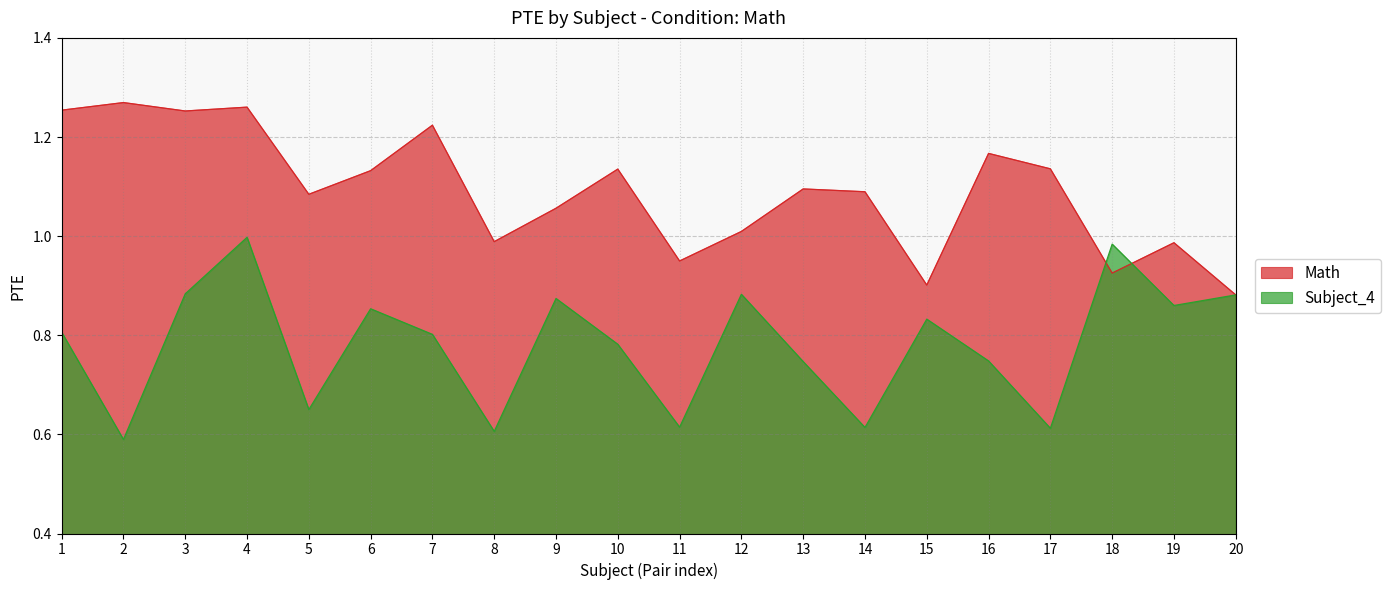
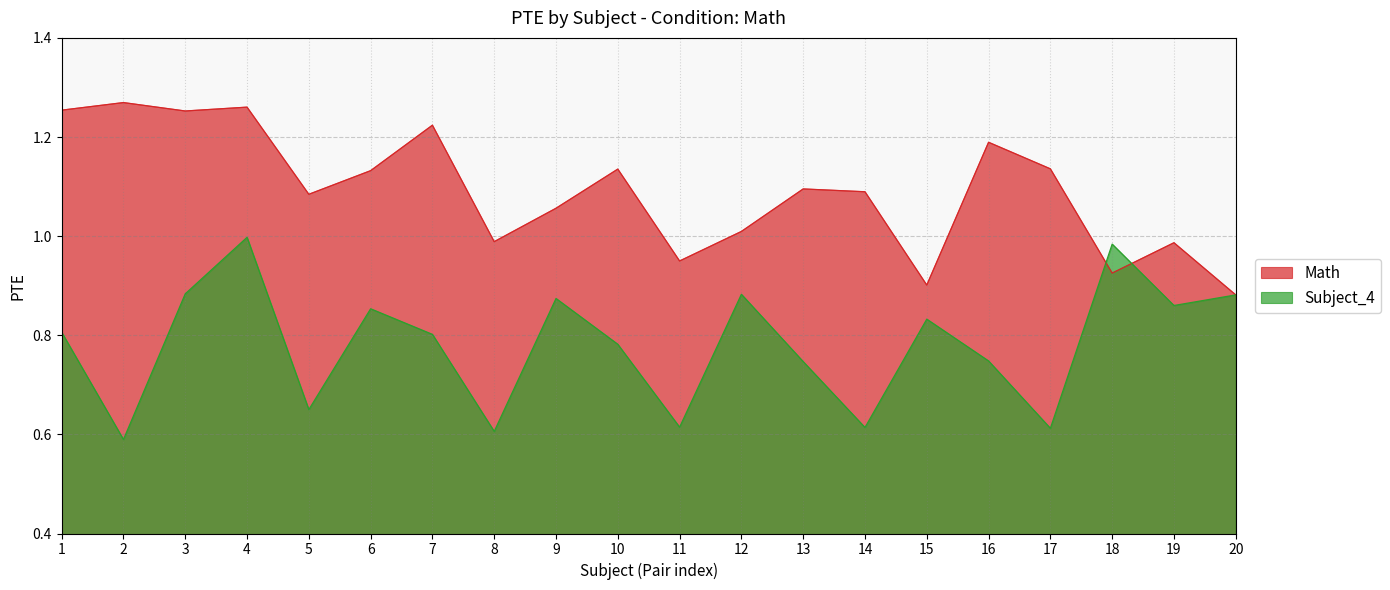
Math, 16: 1.17 -> 1.19
